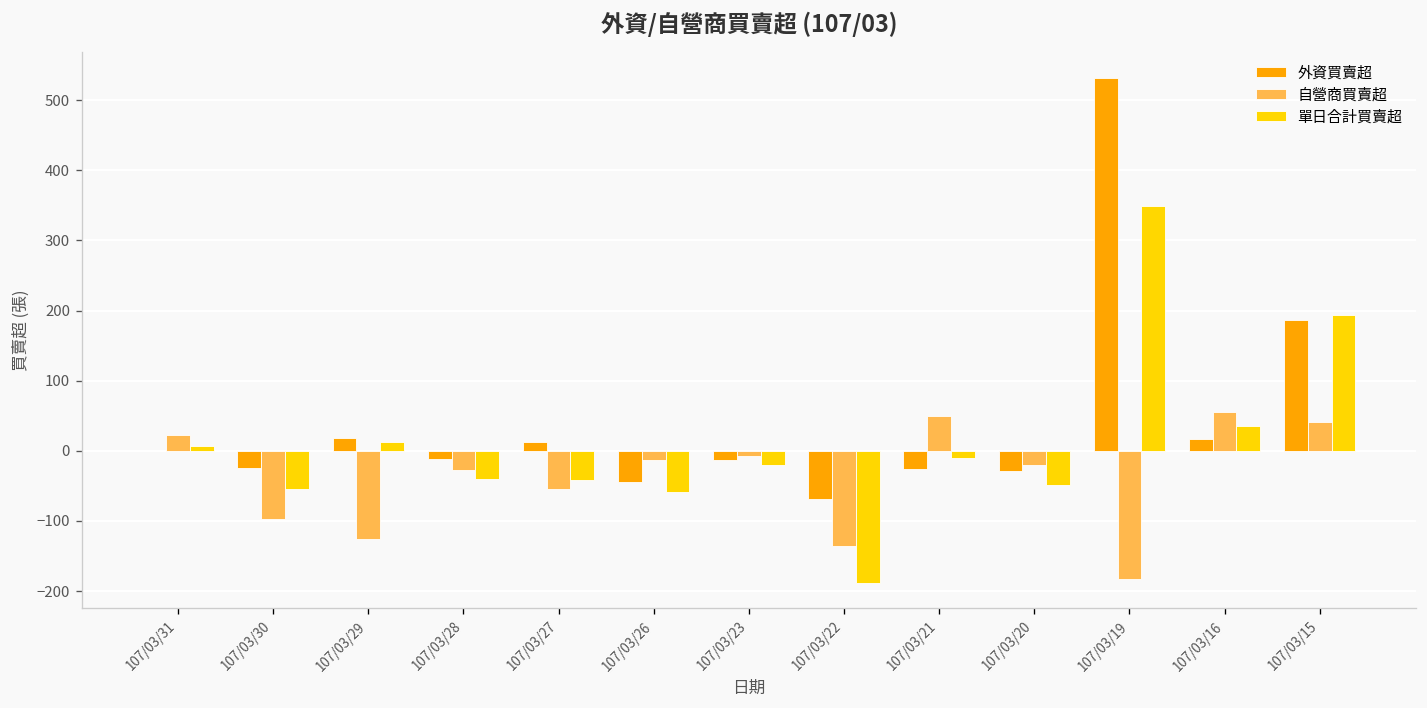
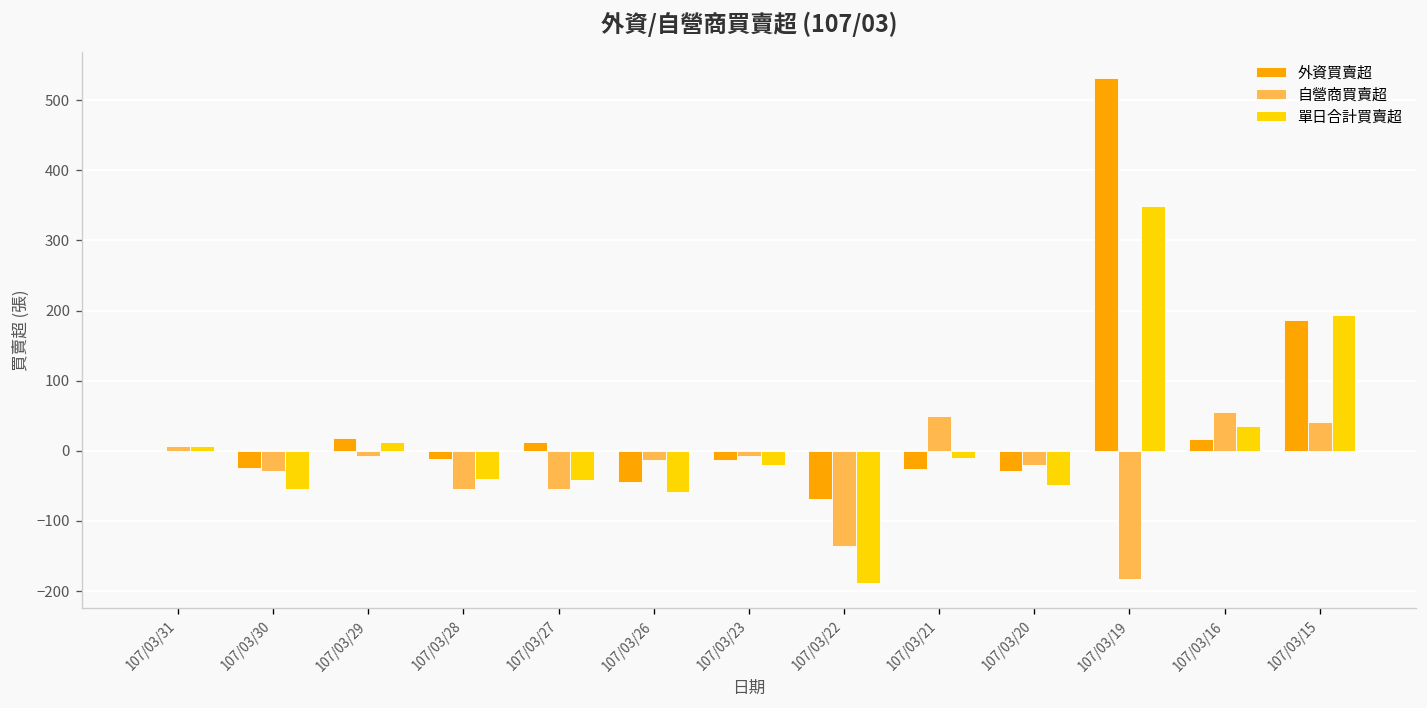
自營商買賣超, 107/03/31: 20 -> 10
自營商買賣超, 107/03/30: -100 -> -30
自營商買賣超, 107/03/29: -130 -> -10
自營商買賣超, 107/03/28: -30 -> -50
